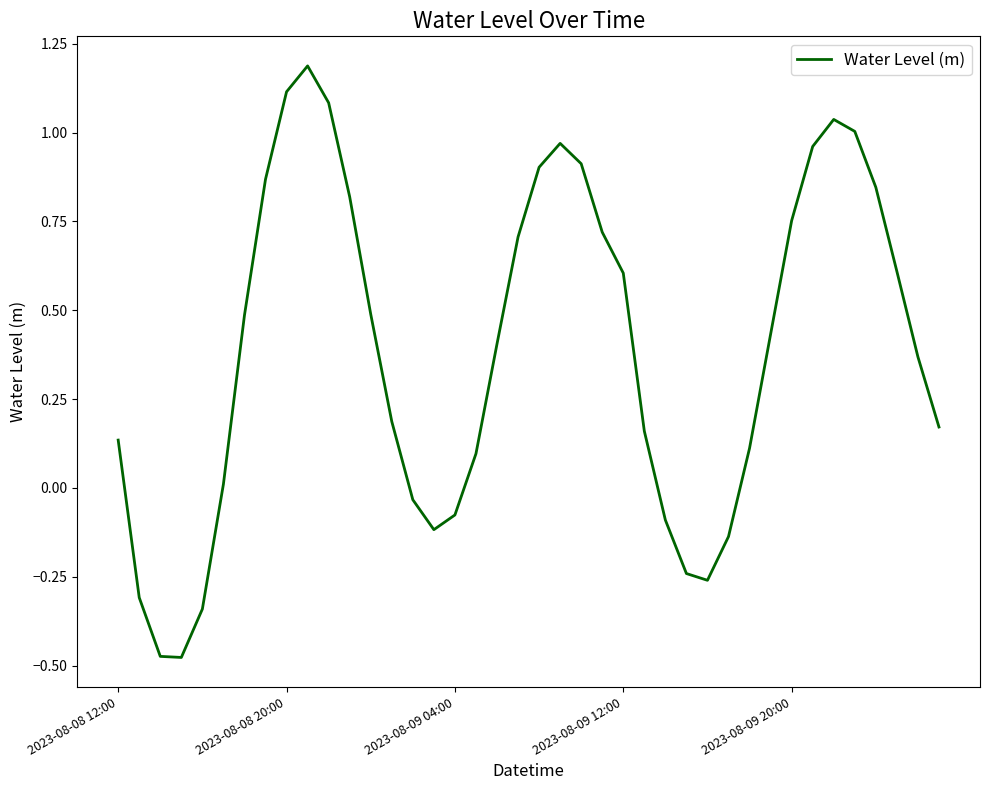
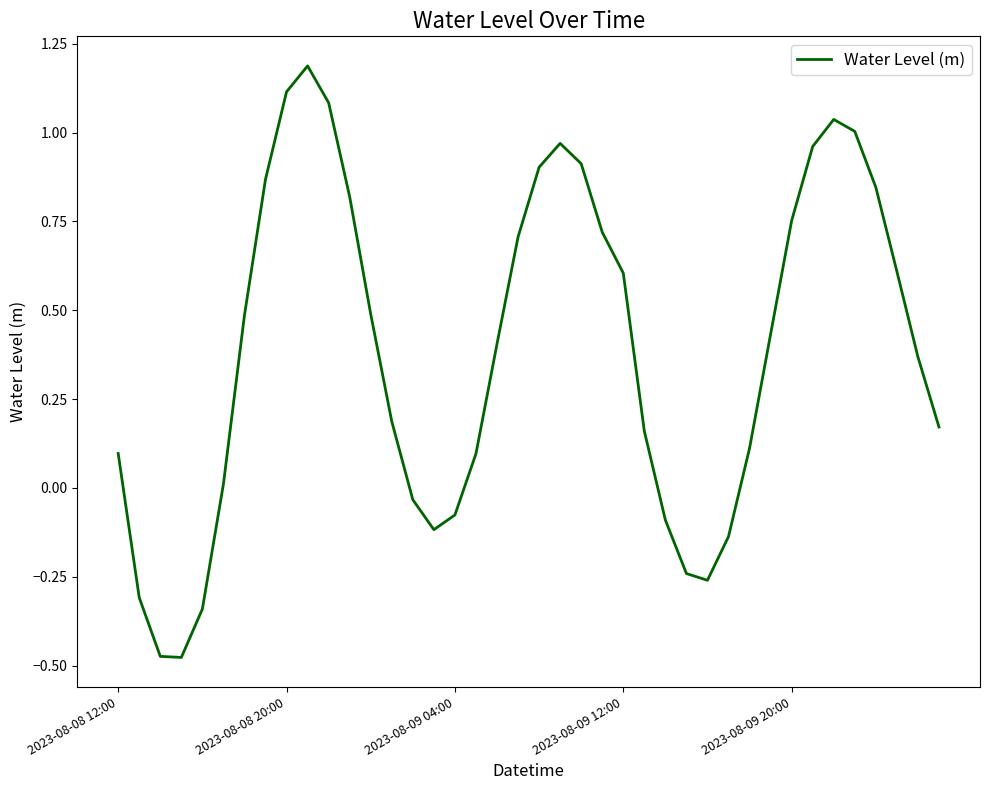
2023-08-08 12:00: 0.13 -> 0.10
